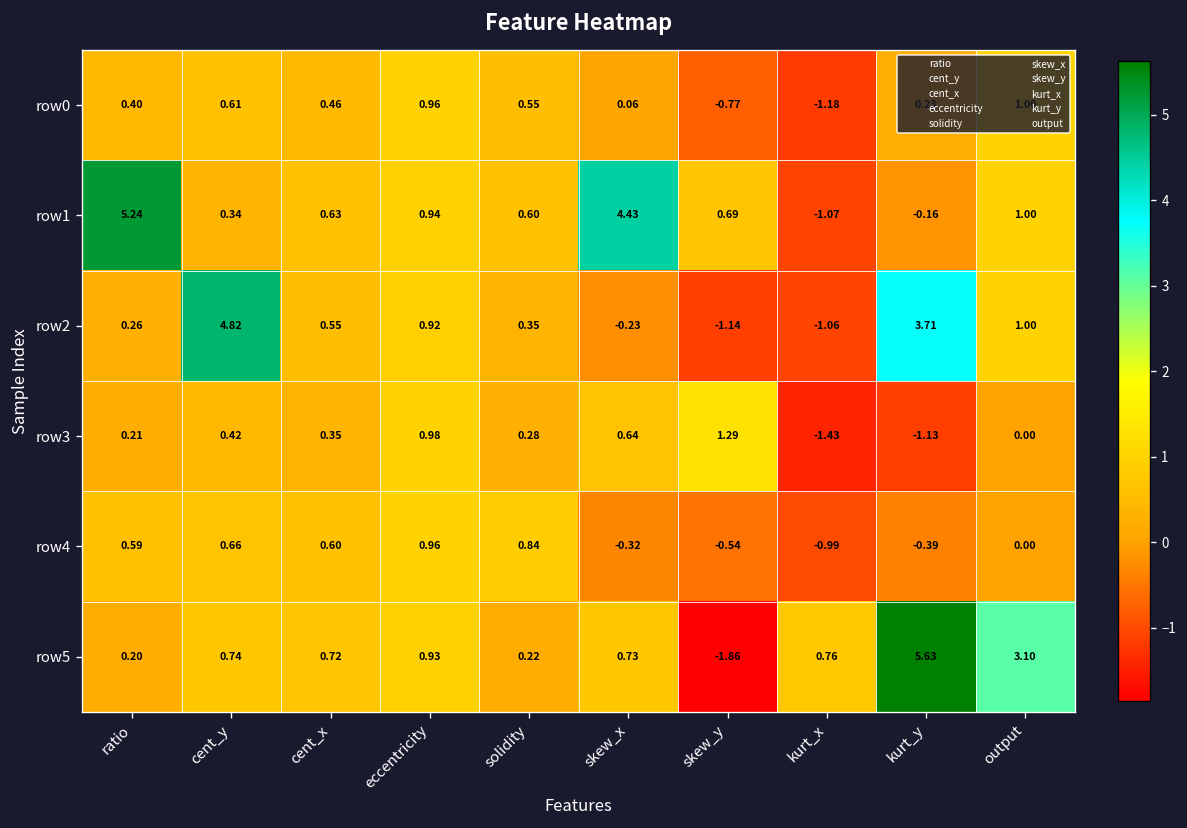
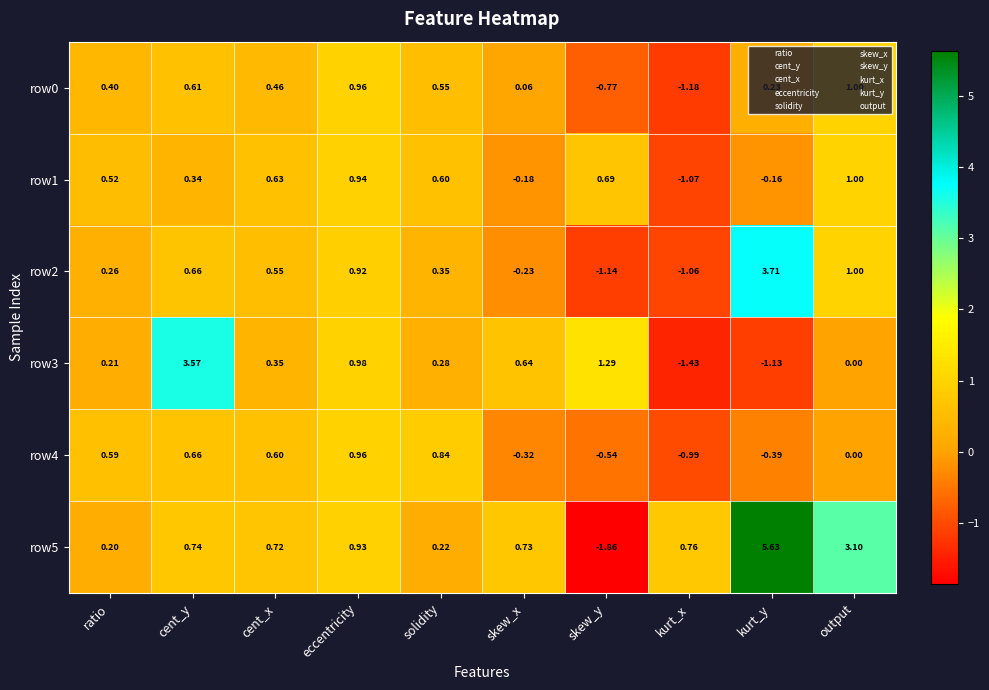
row1, ratio: 5.24 -> 0.52
row1, skew_x: 4.43 -> -0.18
row2, cent_y: 4.82 -> 0.66
row3, cent_y: 0.42 -> 3.57
